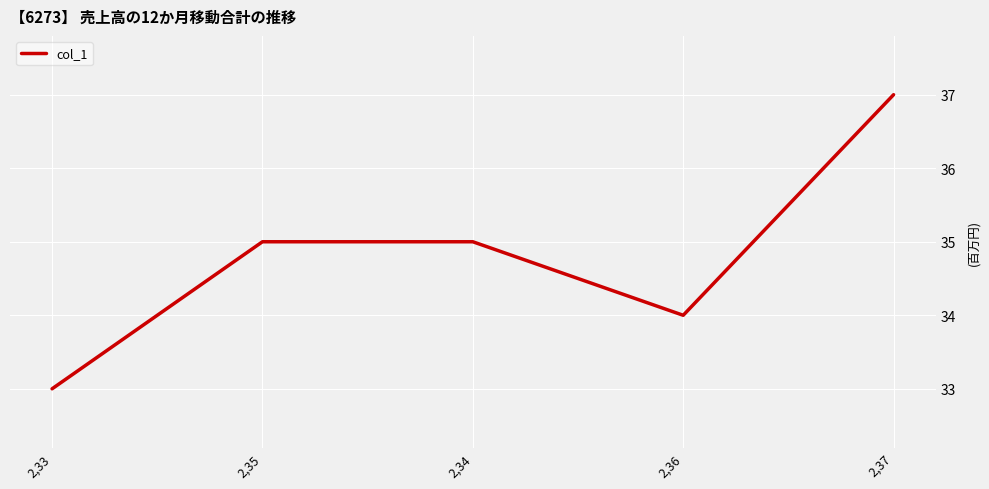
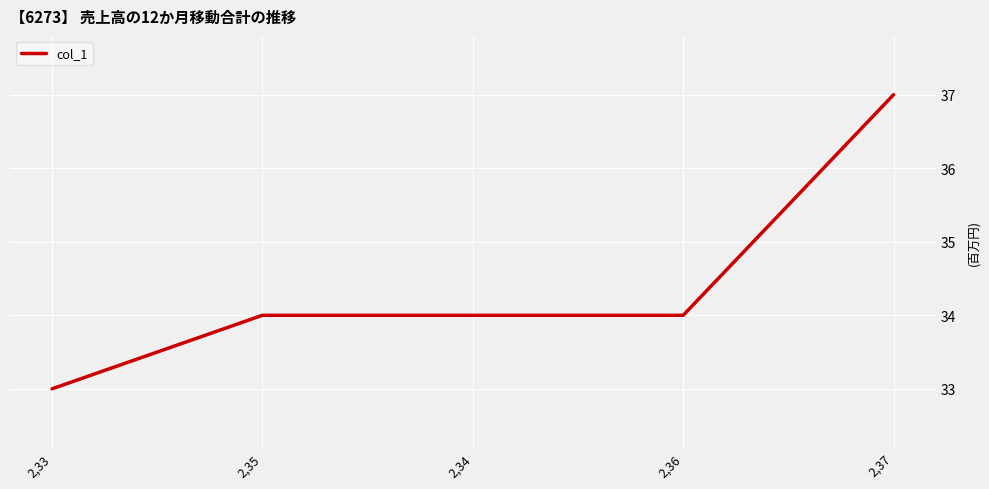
2,35: 35 -> 34
2,34: 35 -> 34
